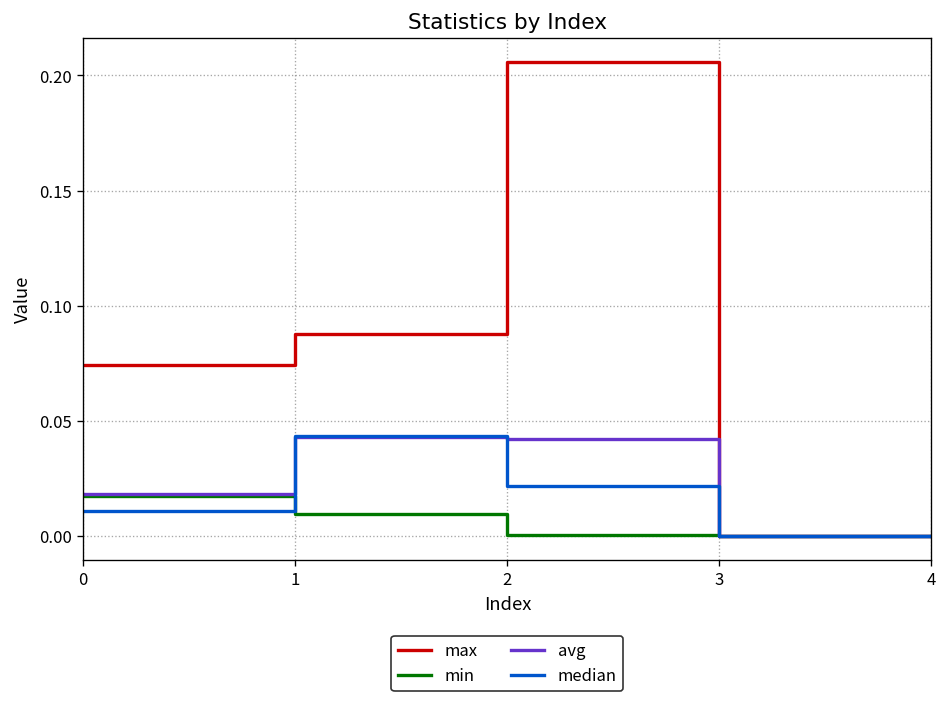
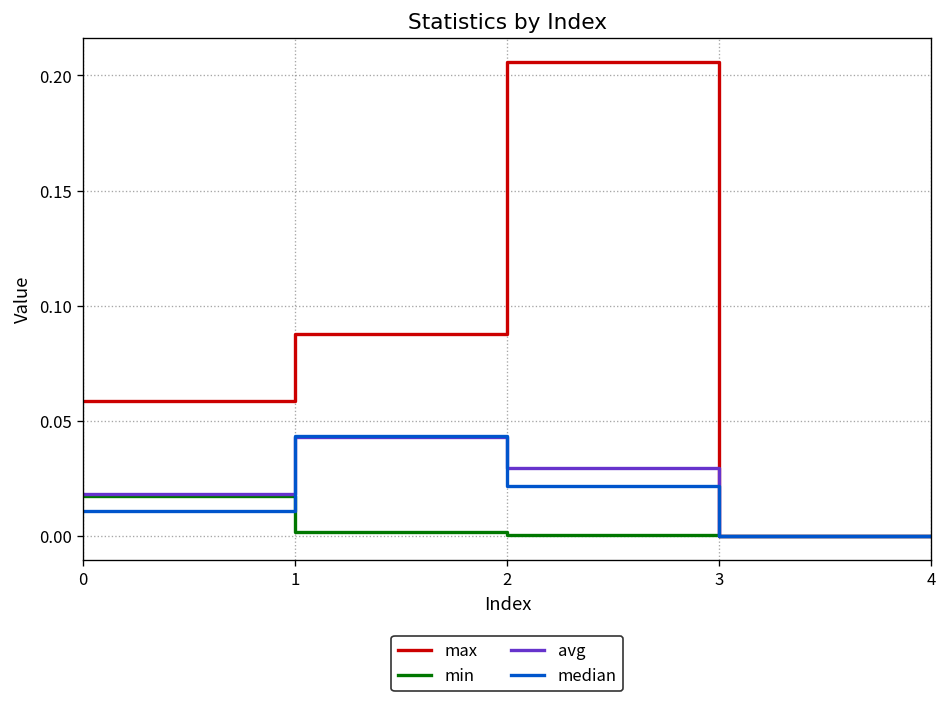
max, 0: 0.074 -> 0.059
min, 1: 0.010 -> 0.002
avg, 2: 0.042 -> 0.030
